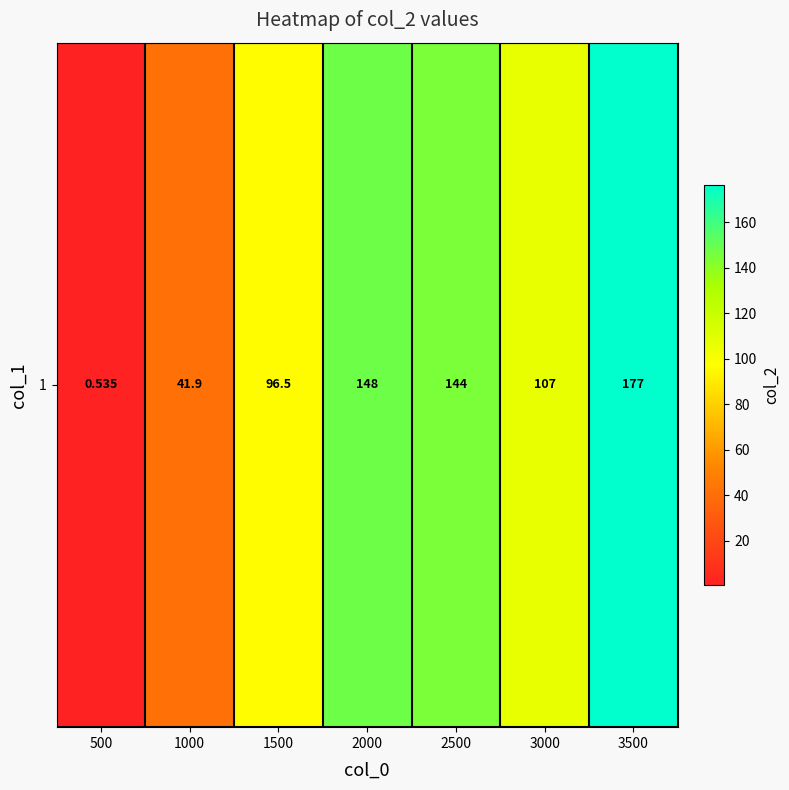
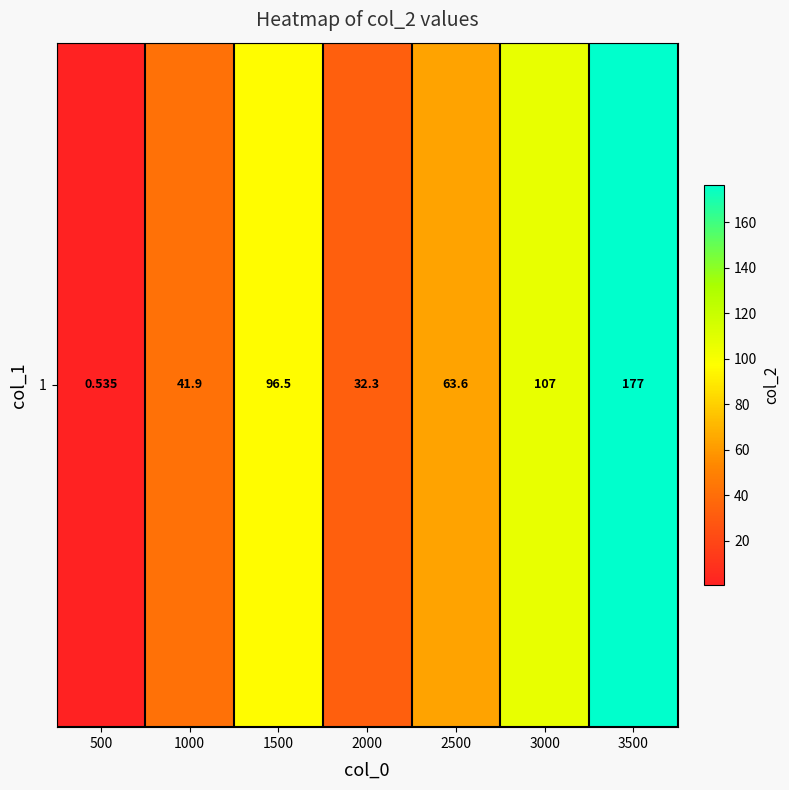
1, 2000: 148 -> 32.3
1, 2500: 144 -> 63.6
